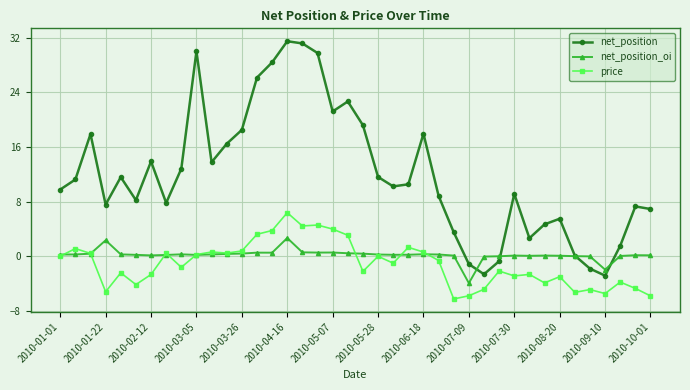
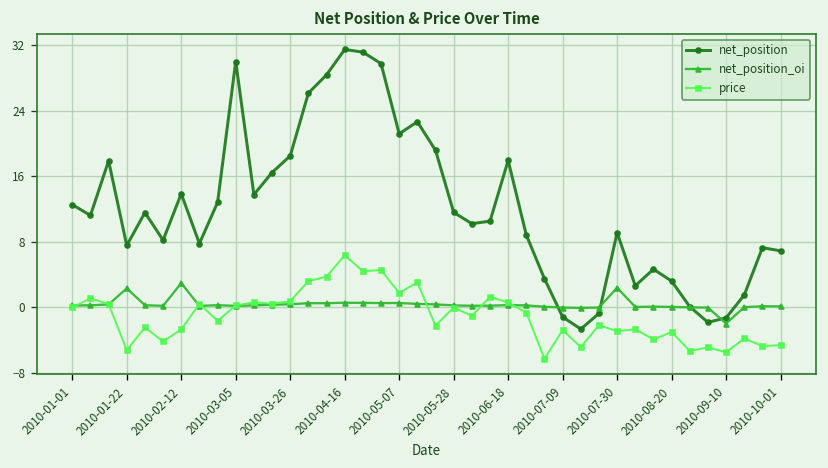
net_position, 2010-01-01: 10 -> 13
net_position_oi, 2010-02-12: 0 -> 3
net_position_oi, 2010-04-16: 3 -> 1
price, 2010-05-07: 4 -> 2
net_position_oi, 2010-07-09: -4 -> 0
price, 2010-07-09: -6 -> -3
net_position_oi, 2010-07-30: 0 -> 2
net_position, 2010-08-20: 5 -> 3
net_position, 2010-09-10: -3 -> -1
price, 2010-10-01: -6 -> -5
